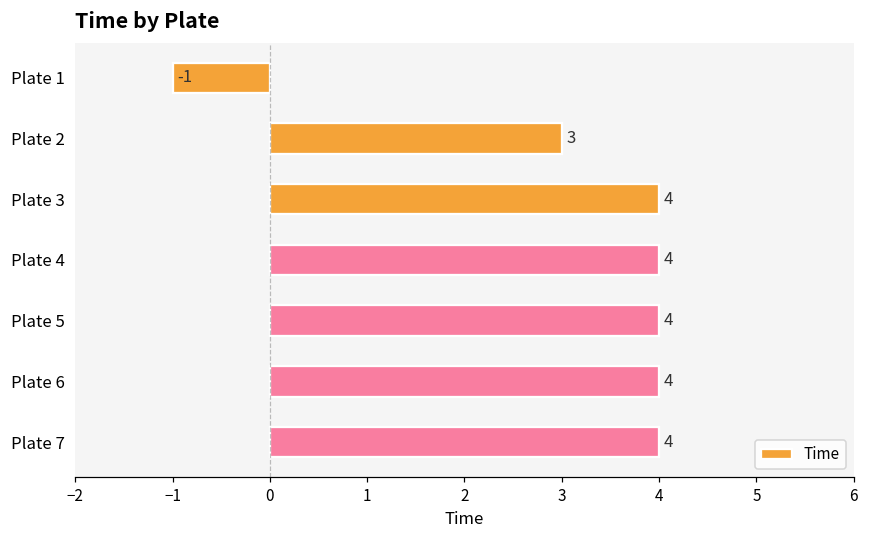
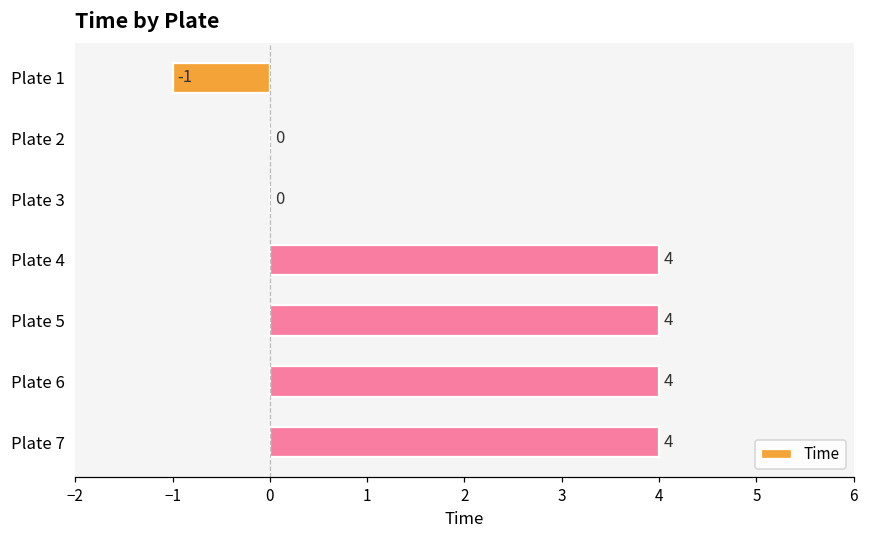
Plate 2: 3 -> 0
Plate 3: 4 -> 0
